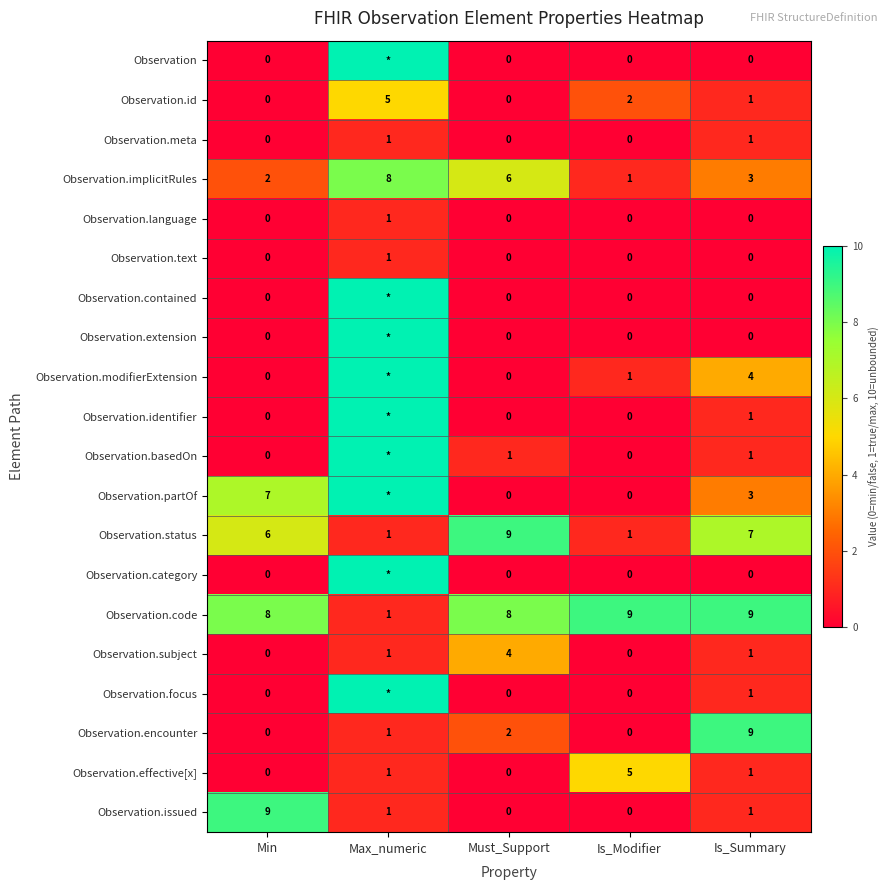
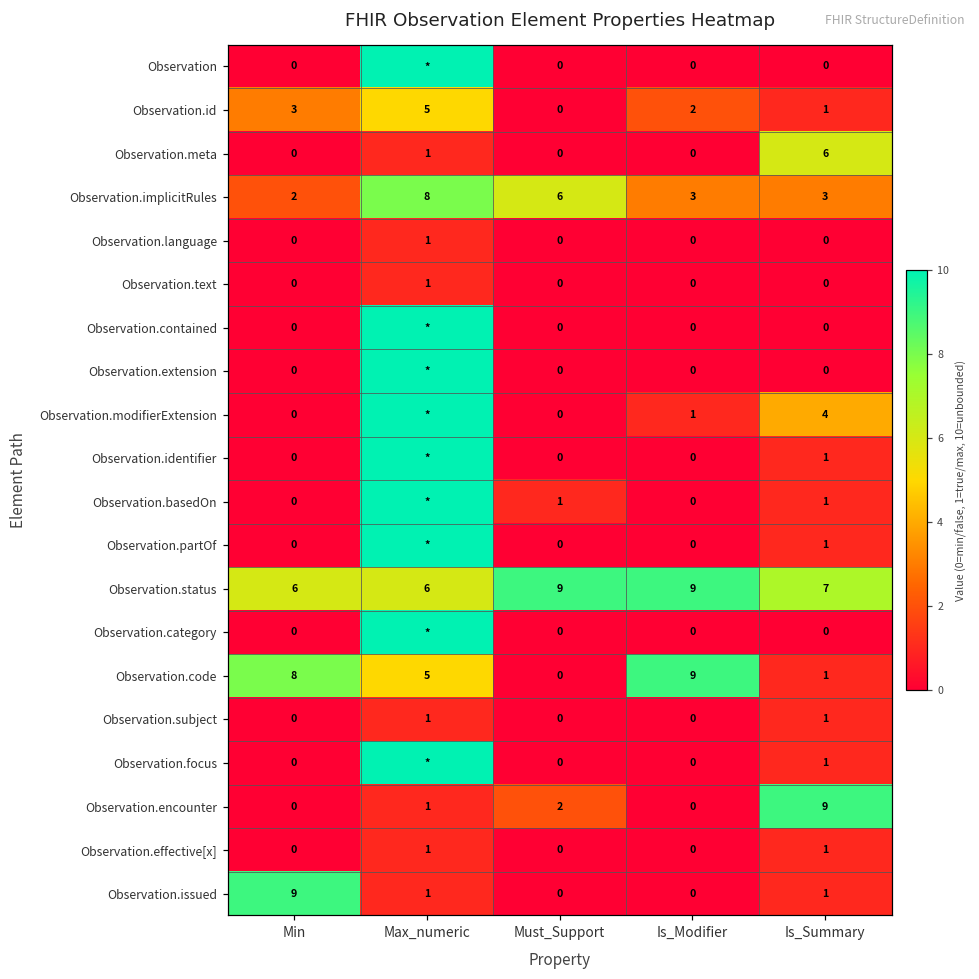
Observation.id, Min: 0 -> 3
Observation.meta, Is_Summary: 1 -> 6
Observation.implicitRules, Is_Modifier: 1 -> 3
Observation.partOf, Min: 7 -> 0
Observation.partOf, Is_Summary: 3 -> 1
Observation.status, Max_numeric: 1 -> 6
Observation.status, Is_Modifier: 1 -> 9
Observation.code, Max_numeric: 1 -> 5
Observation.code, Must_Support: 8 -> 0
Observation.code, Is_Summary: 9 -> 1
Observation.subject, Must_Support: 4 -> 0
Observation.effective[x], Is_Modifier: 5 -> 0
